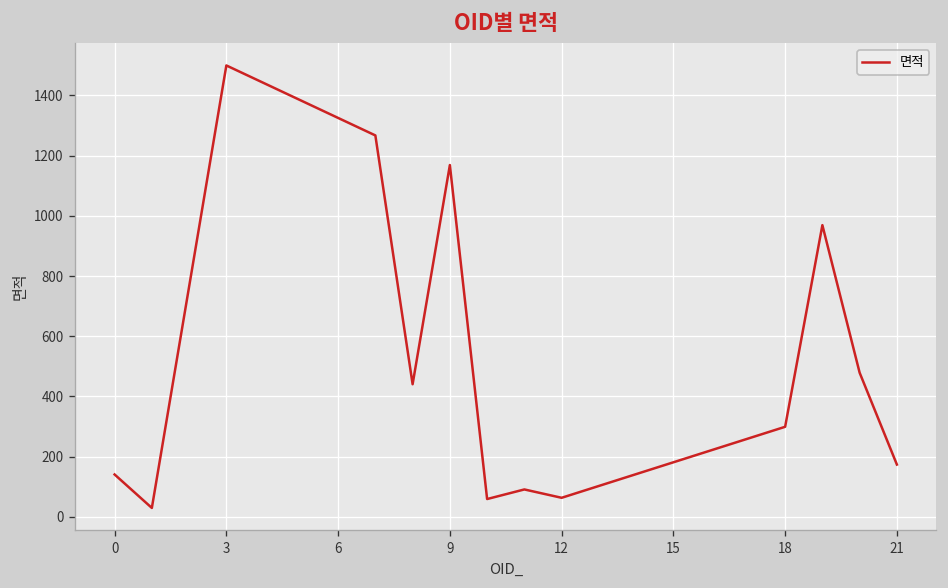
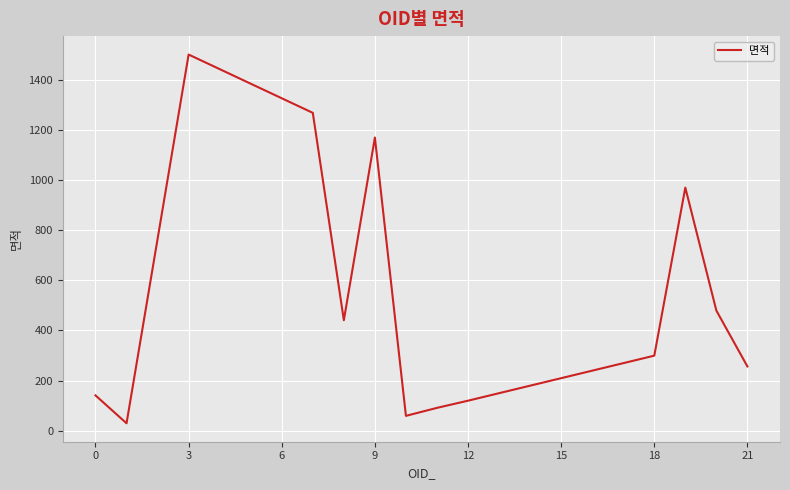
12: 60 -> 120
21: 170 -> 260
